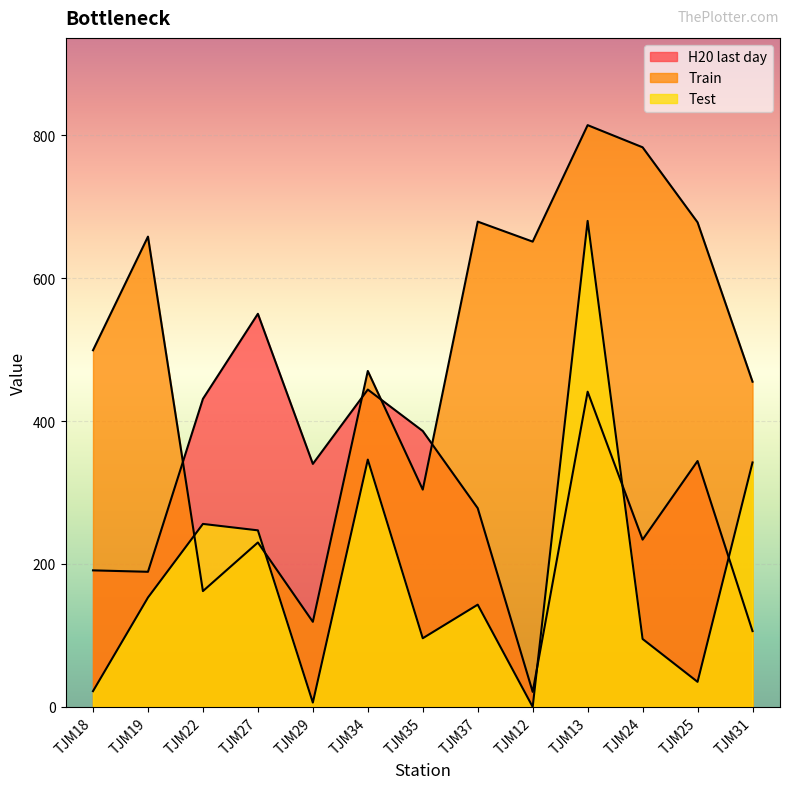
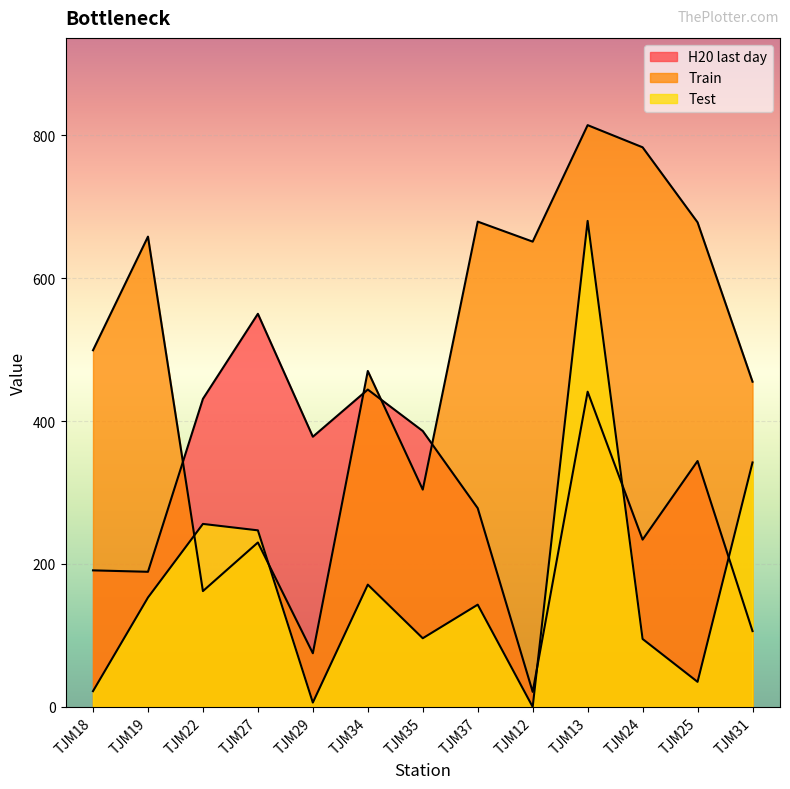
H20 last day, TJM29: 340 -> 380
Train, TJM29: 120 -> 80
Test, TJM34: 350 -> 170
